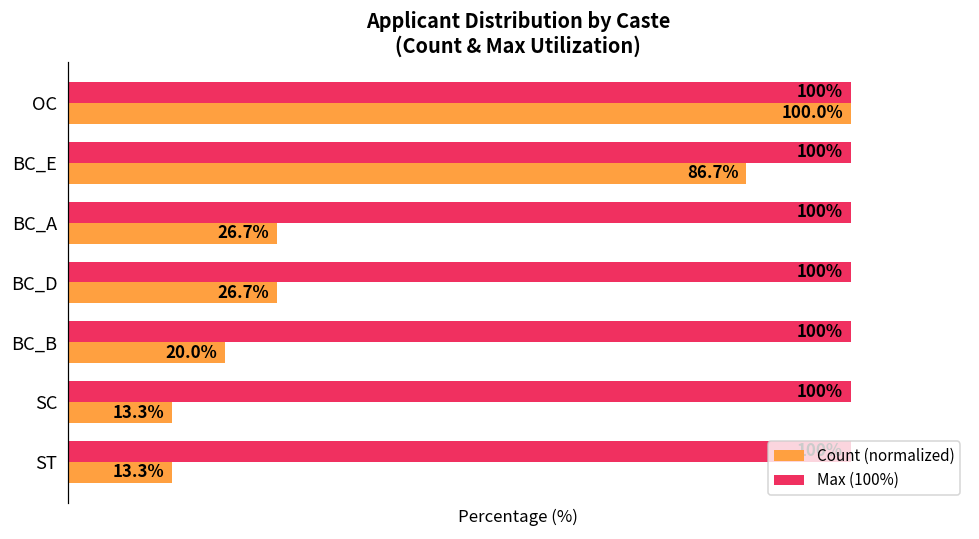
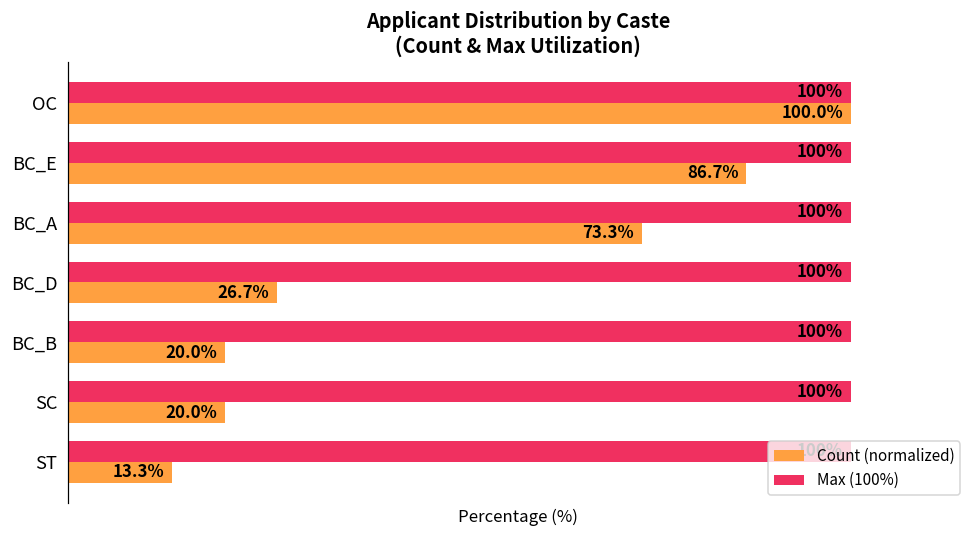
Count (normalized), BC_A: 26.7% -> 73.3%
Count (normalized), SC: 13.3% -> 20.0%
